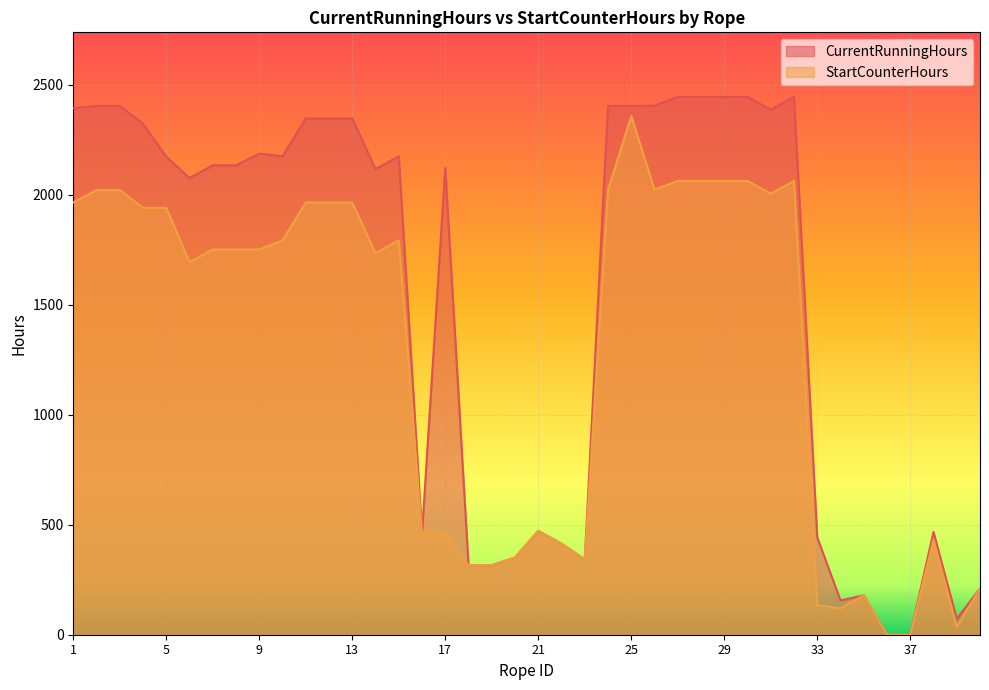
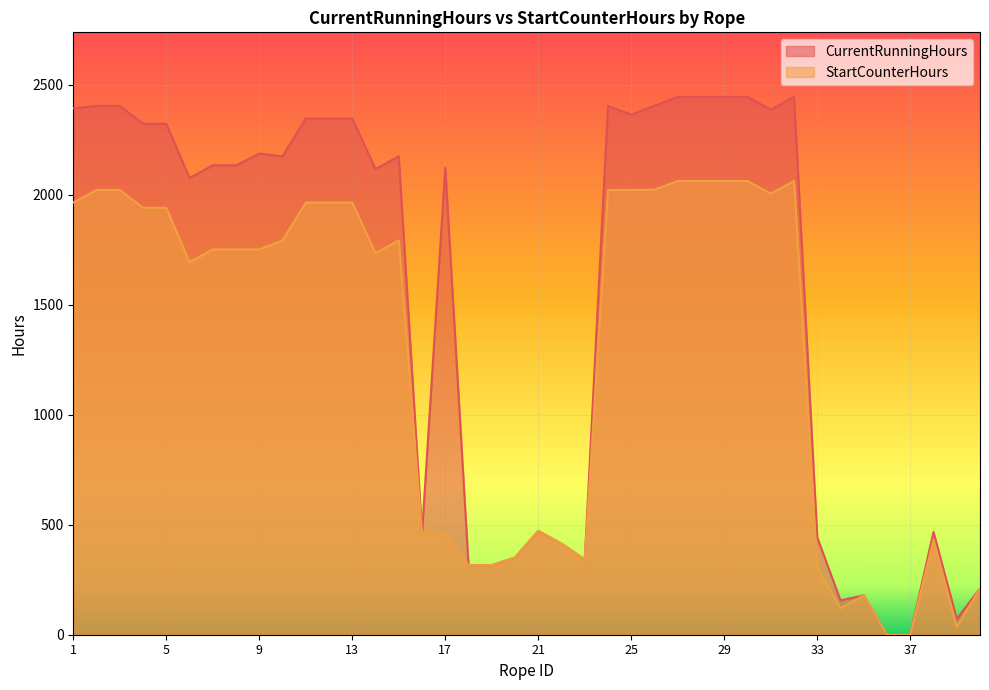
CurrentRunningHours, 5: 2170 -> 2320
CurrentRunningHours, 25: 2400 -> 2360
StartCounterHours, 25: 2360 -> 2020
StartCounterHours, 33: 140 -> 310
